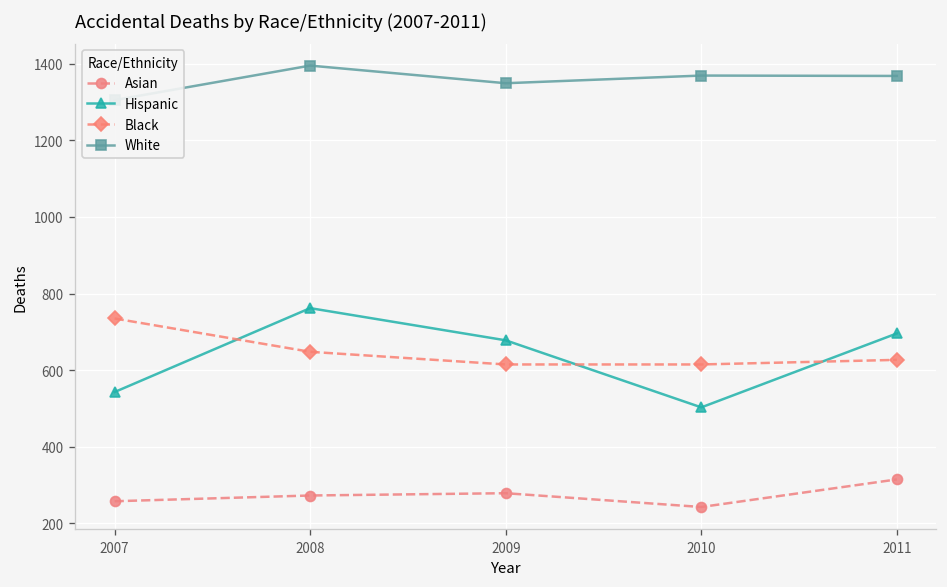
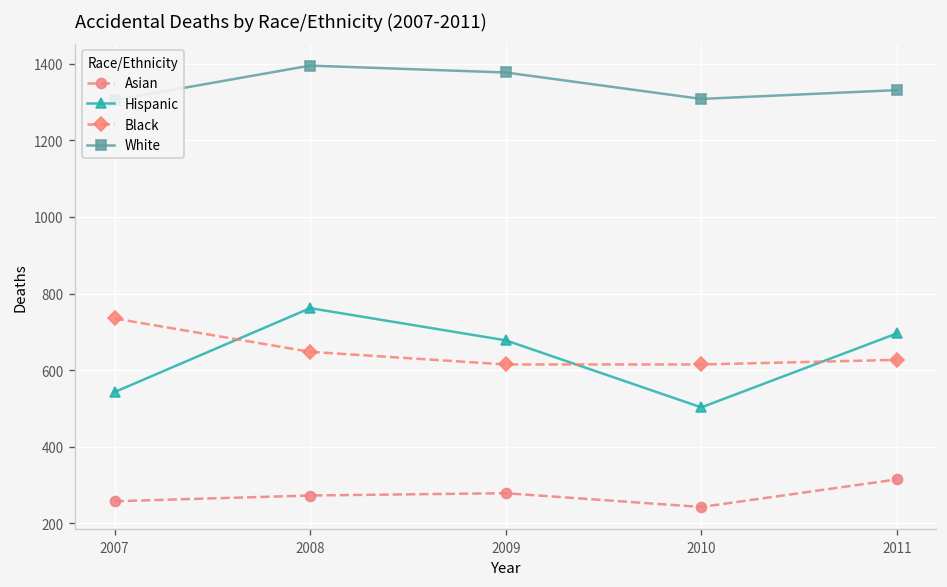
White, 2009: 1350 -> 1380
White, 2010: 1370 -> 1310
White, 2011: 1370 -> 1330
